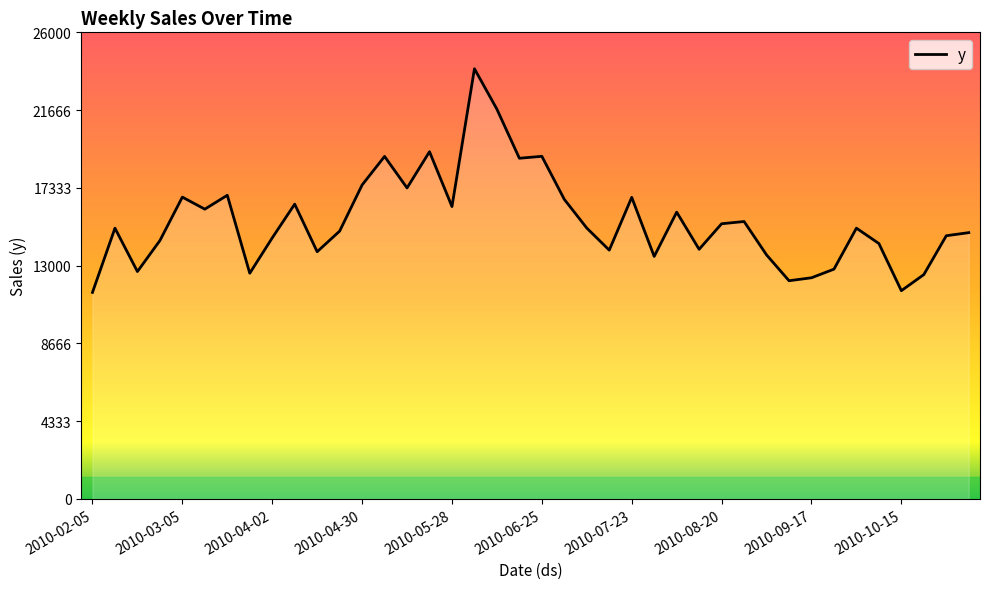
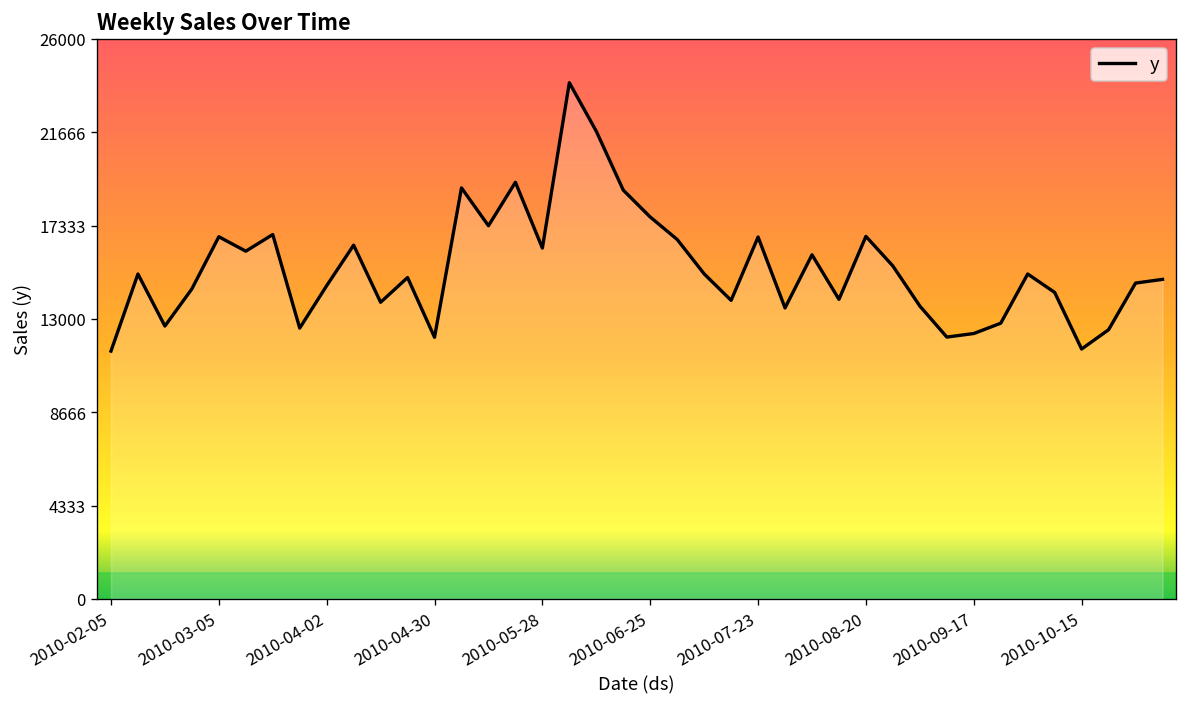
2010-04-30: 17500 -> 12100
2010-06-25: 19100 -> 17700
2010-08-20: 15300 -> 16800
